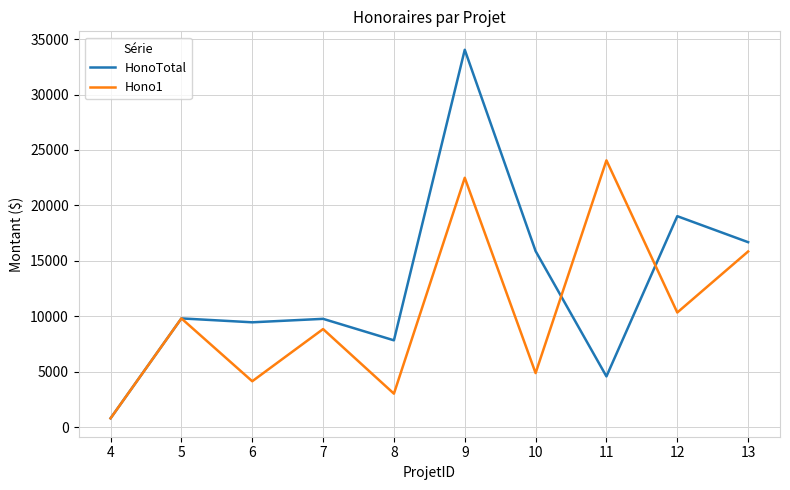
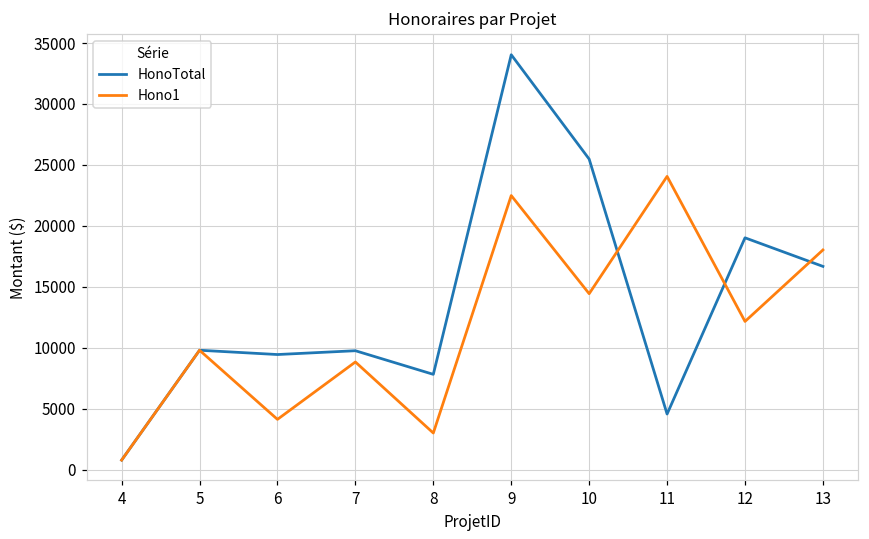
HonoTotal, 10: 15900 -> 25500
Hono1, 10: 4900 -> 14400
Hono1, 12: 10300 -> 12200
Hono1, 13: 15800 -> 18000
